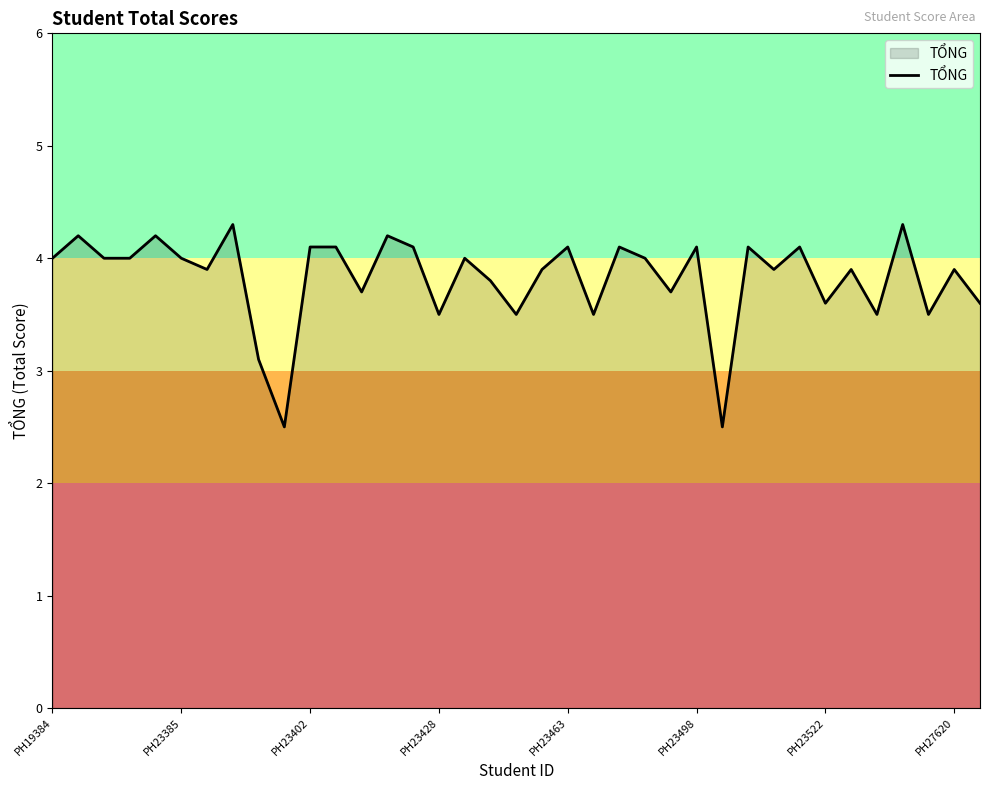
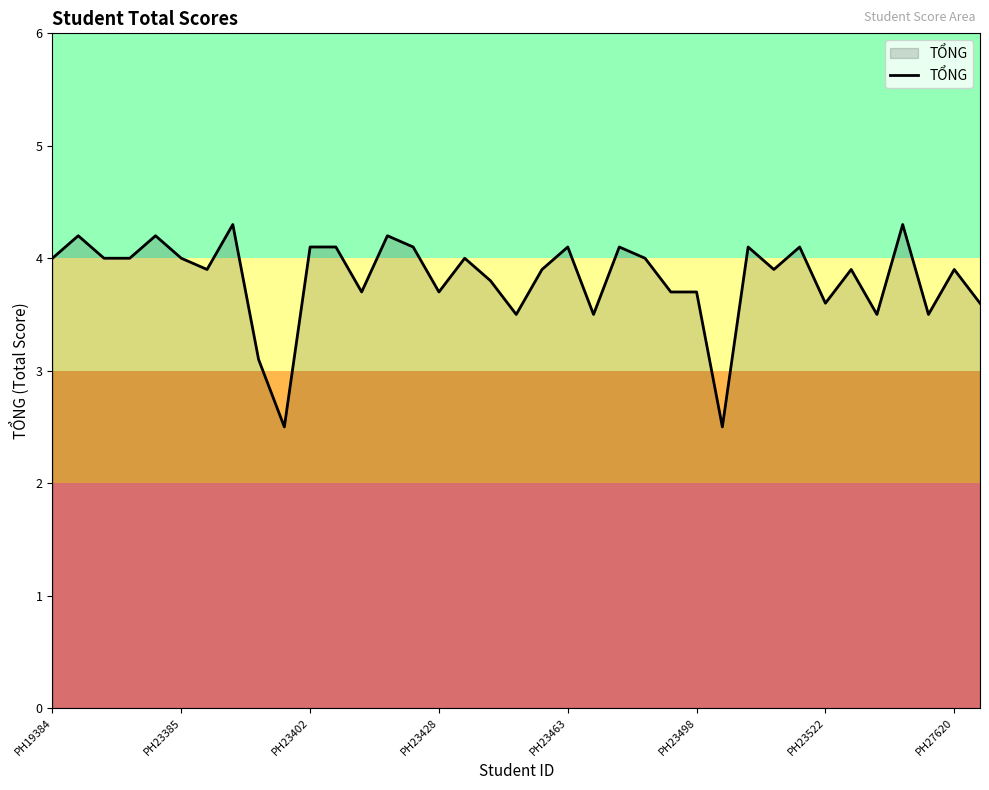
PH23428: 3.5 -> 3.7
PH23498: 4.1 -> 3.7
